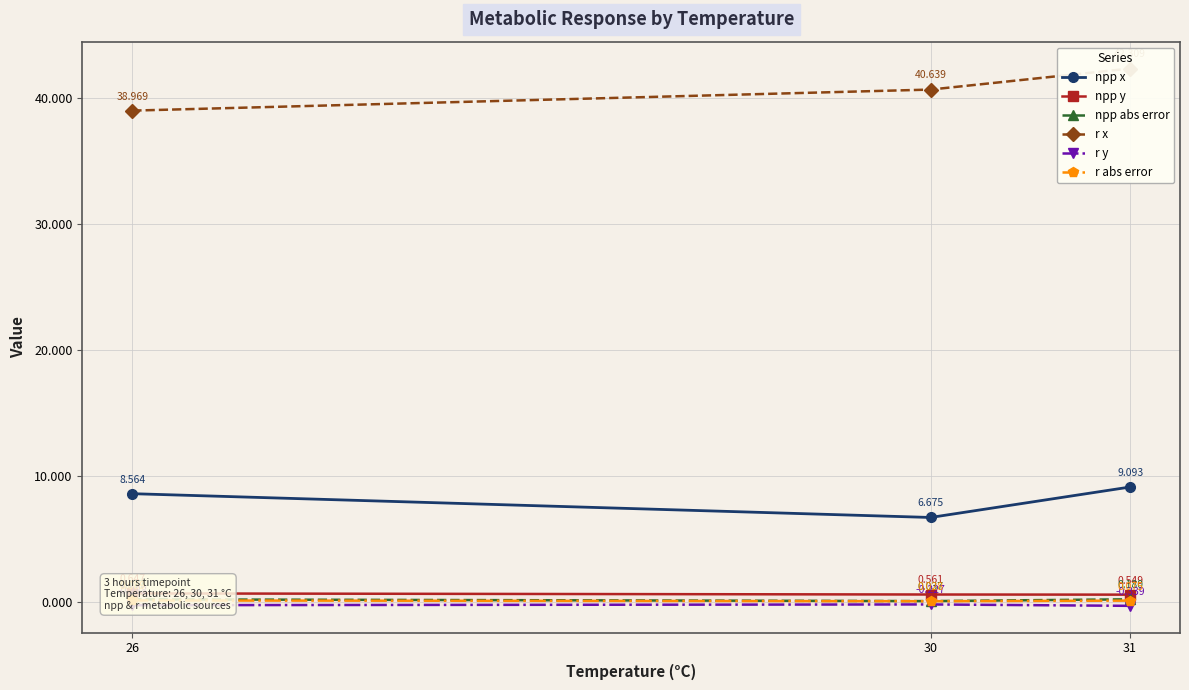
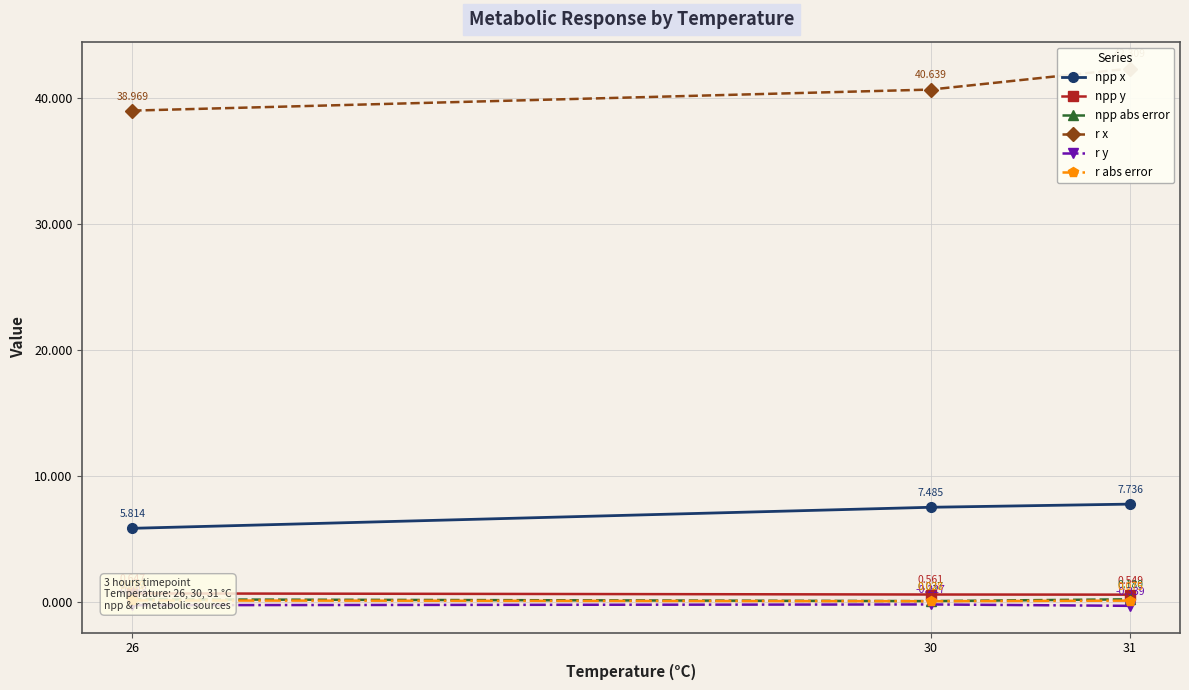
npp x, 26: 8.564 -> 5.814
npp x, 30: 6.675 -> 7.485
npp x, 31: 9.093 -> 7.736
